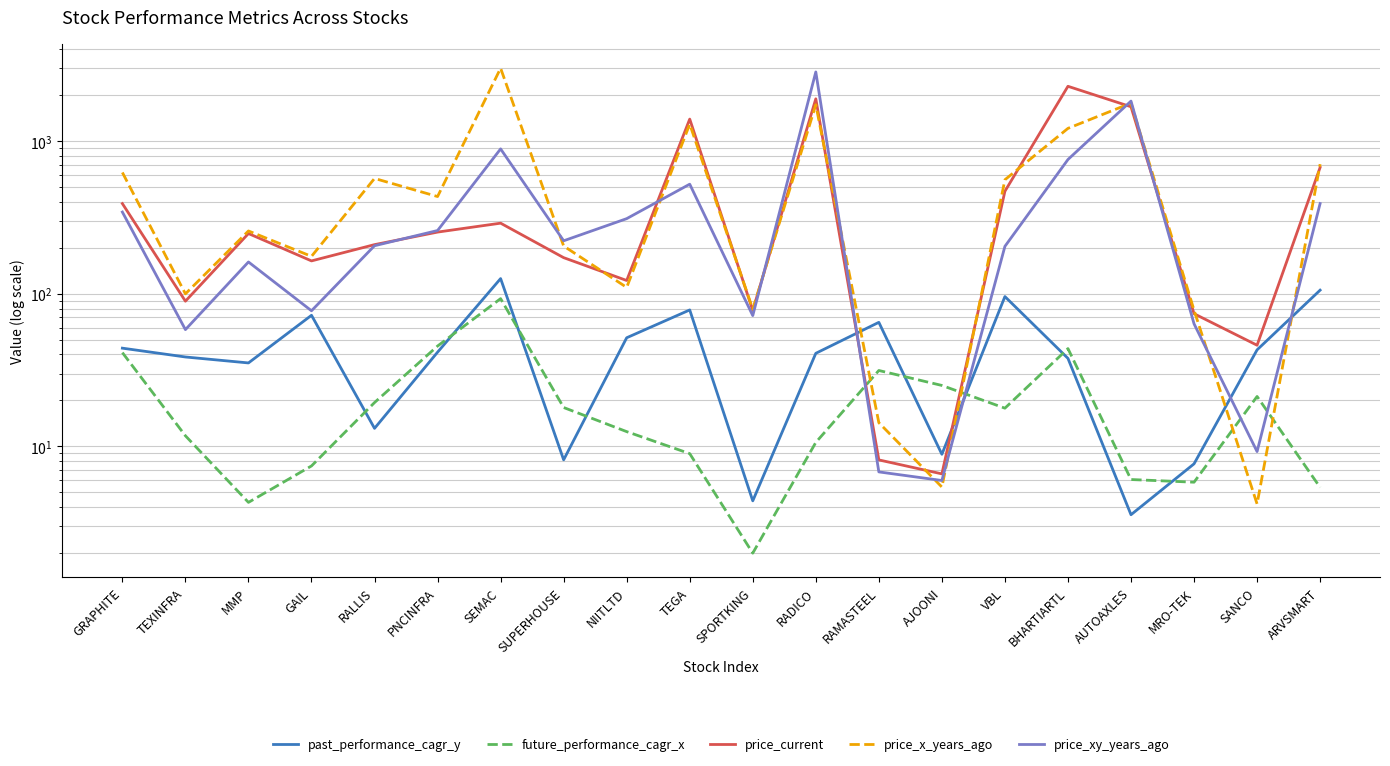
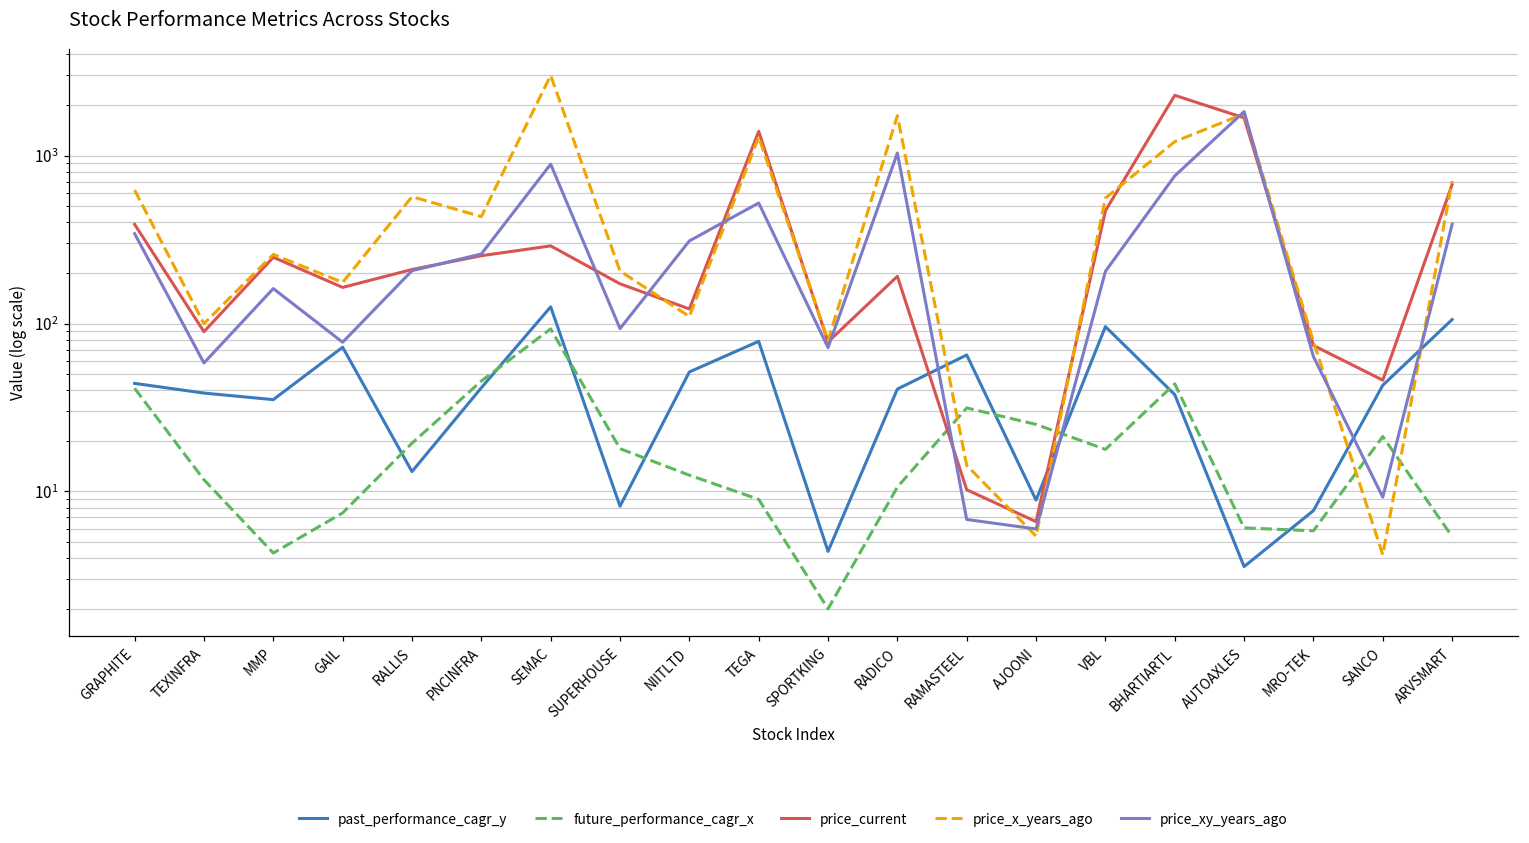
price_xy_years_ago, SUPERHOUSE: 220 -> 90
price_current, RADICO: 1900 -> 190
price_xy_years_ago, RADICO: 2800 -> 1000
price_current, RAMASTEEL: 8 -> 10
